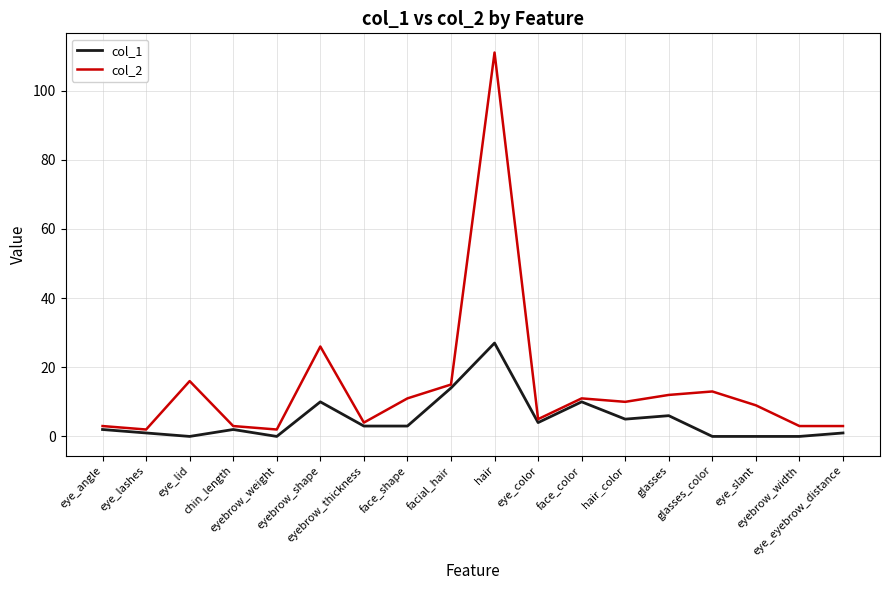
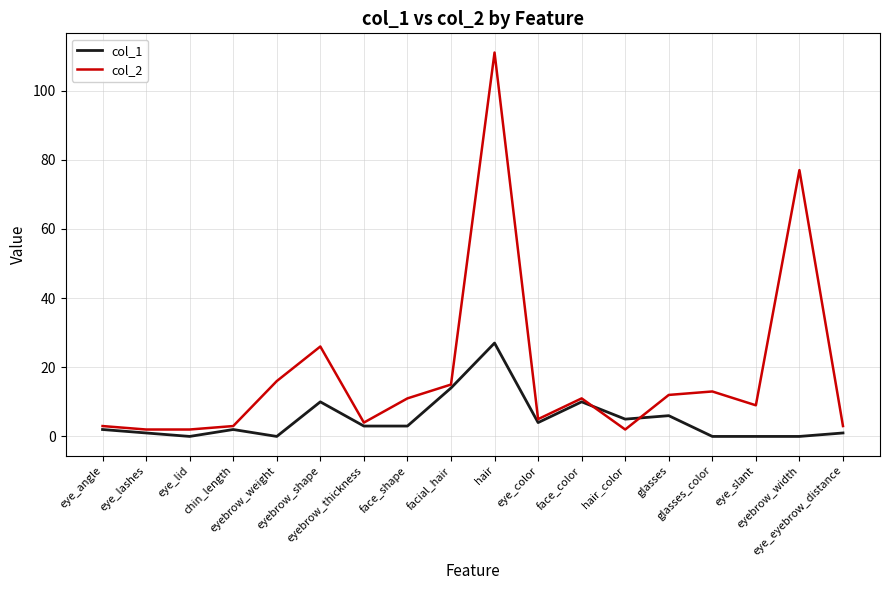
col_2, eye_lid: 16 -> 2
col_2, eyebrow_weight: 2 -> 16
col_2, hair_color: 10 -> 2
col_2, eyebrow_width: 3 -> 77
